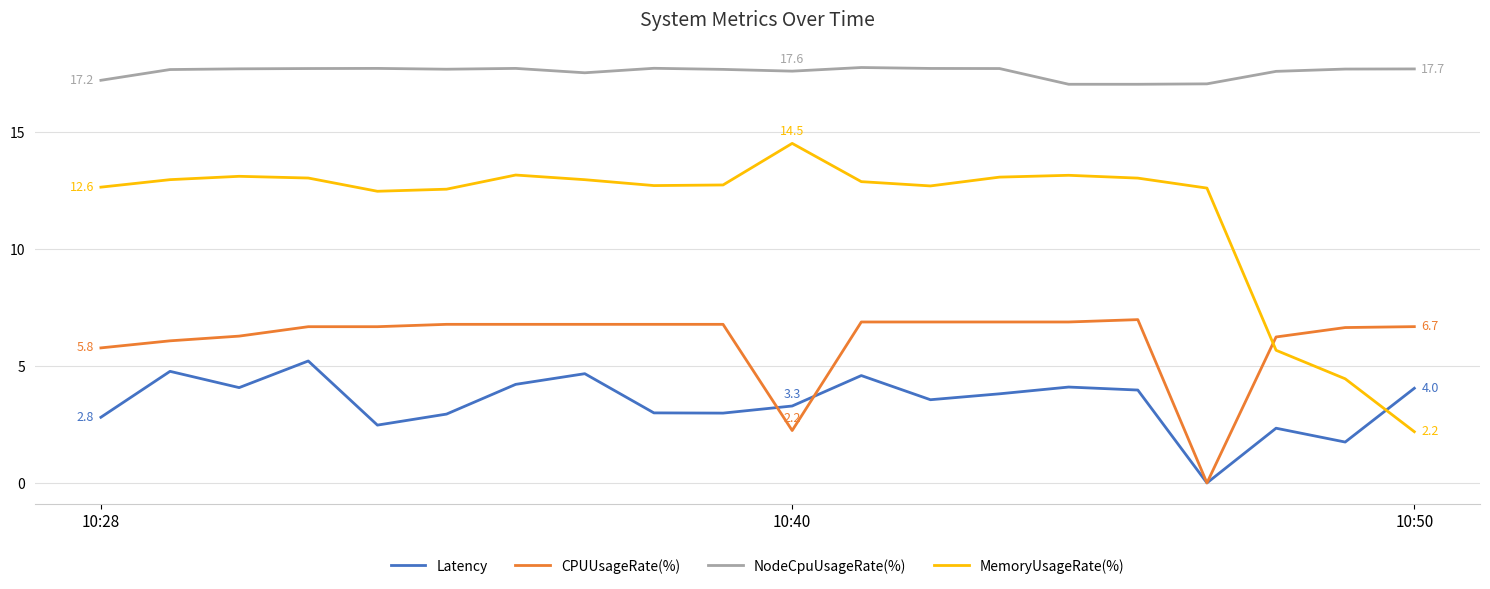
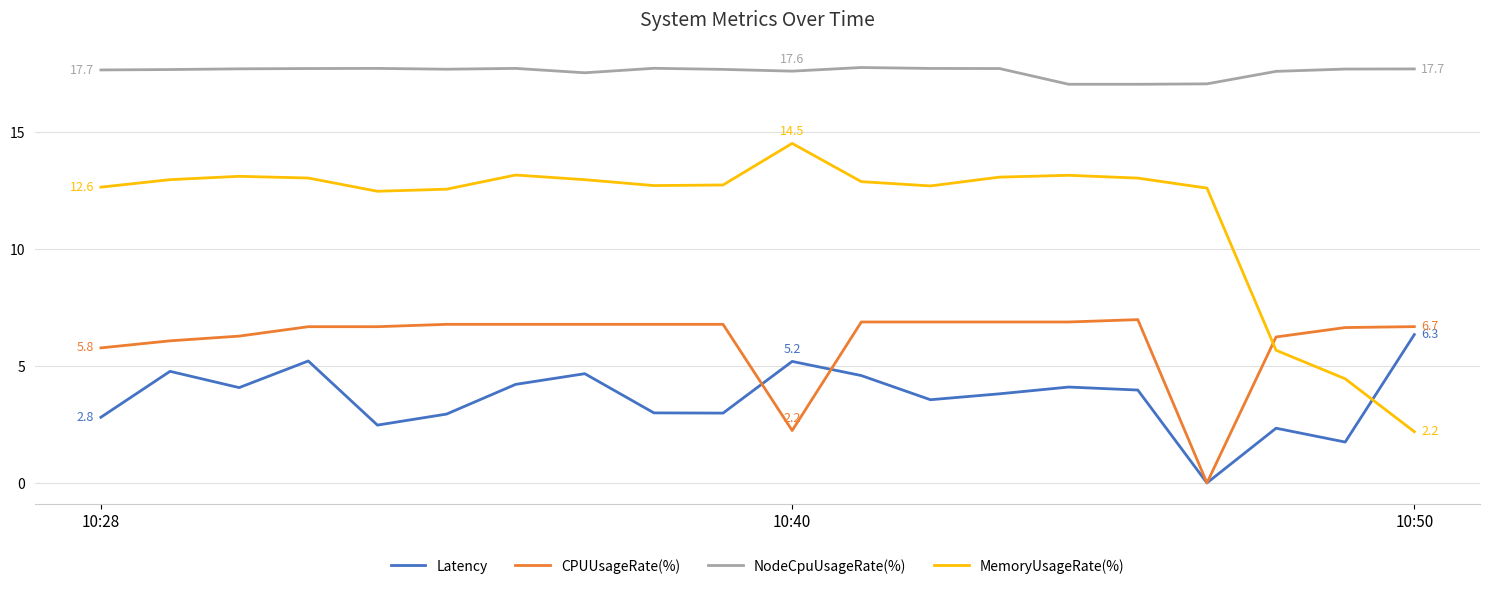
NodeCpuUsageRate(%), 10:28: 17.2 -> 17.7
Latency, 10:40: 3.3 -> 5.2
Latency, 10:50: 4.0 -> 6.3
